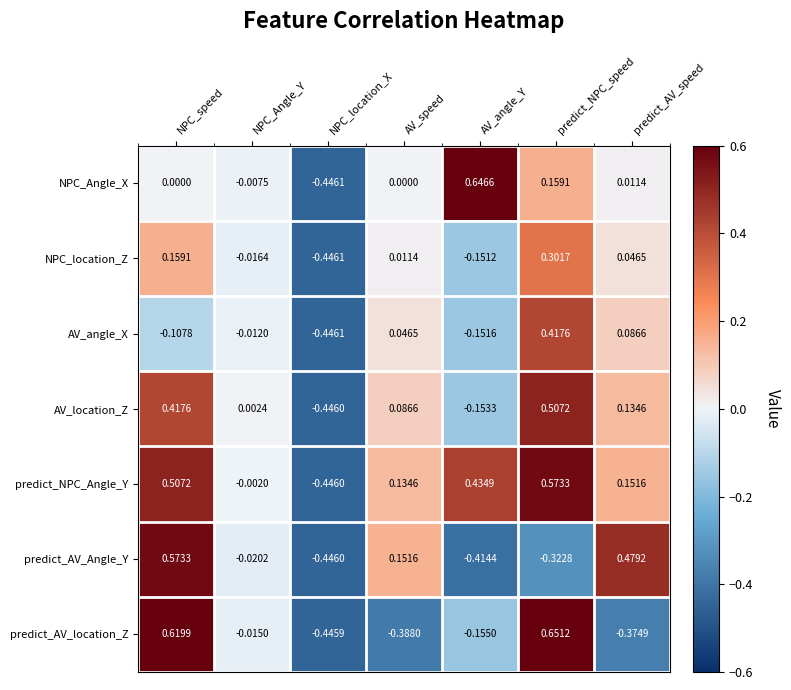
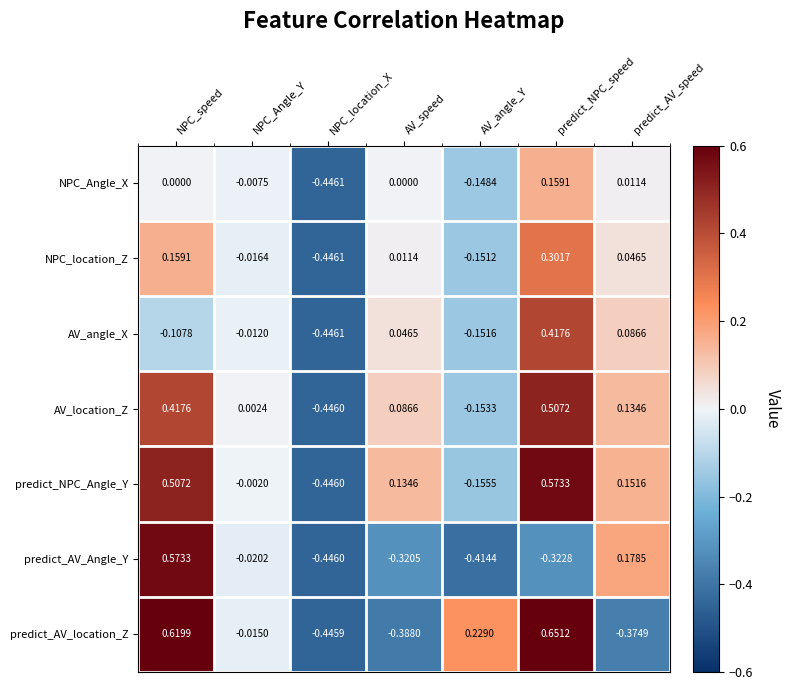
NPC_Angle_X, AV_angle_Y: 0.6466 -> -0.1484
predict_NPC_Angle_Y, AV_angle_Y: 0.4349 -> -0.1555
predict_AV_Angle_Y, AV_speed: 0.1516 -> -0.3205
predict_AV_Angle_Y, predict_AV_speed: 0.4792 -> 0.1785
predict_AV_location_Z, AV_angle_Y: -0.1550 -> 0.2290
